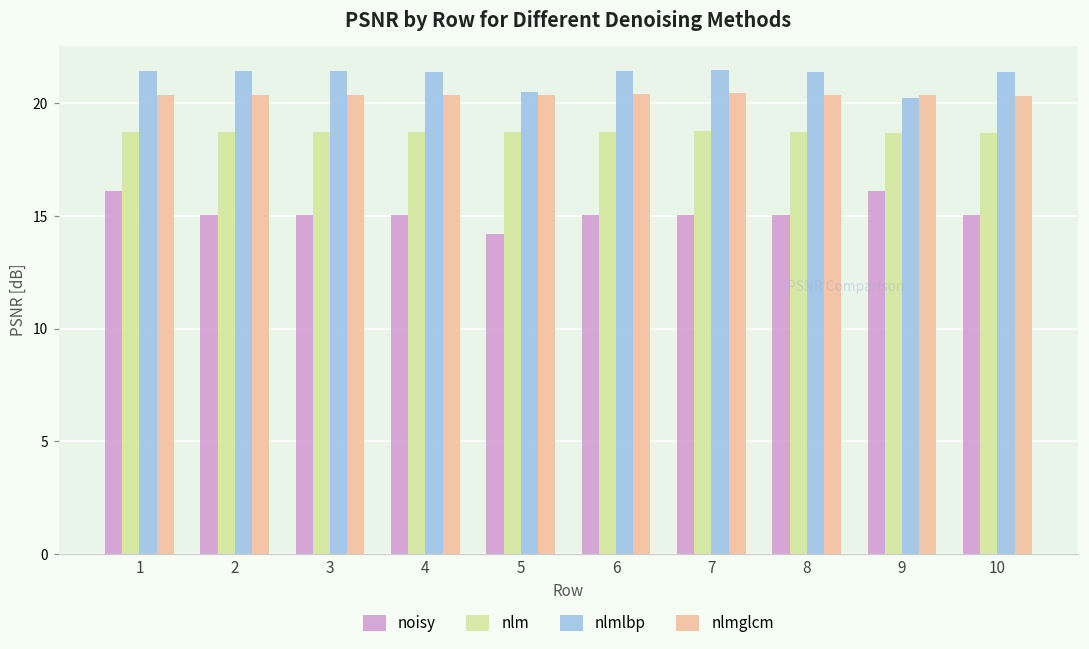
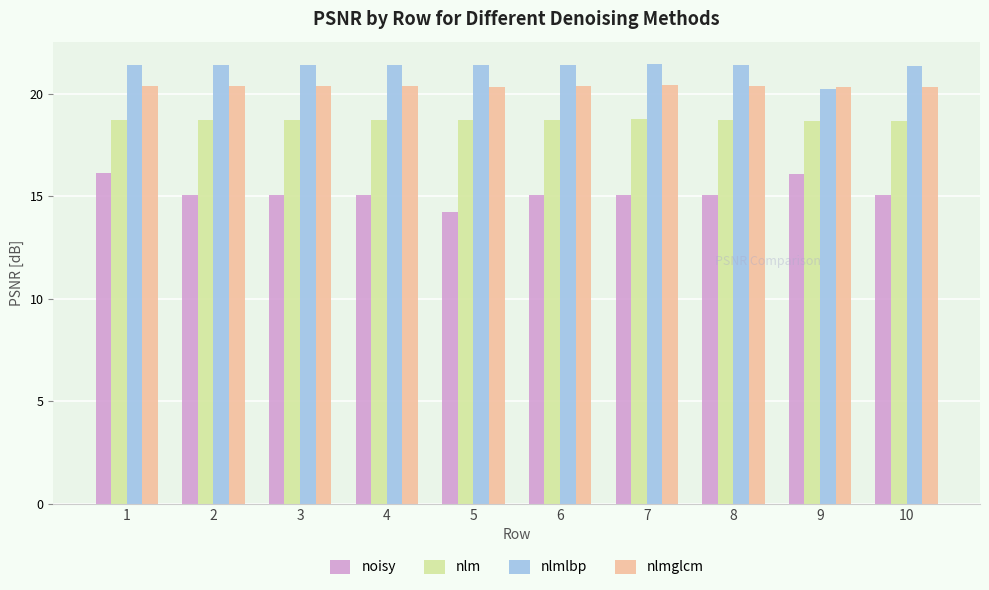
nlmlbp, 5: 20.5 -> 21.4
